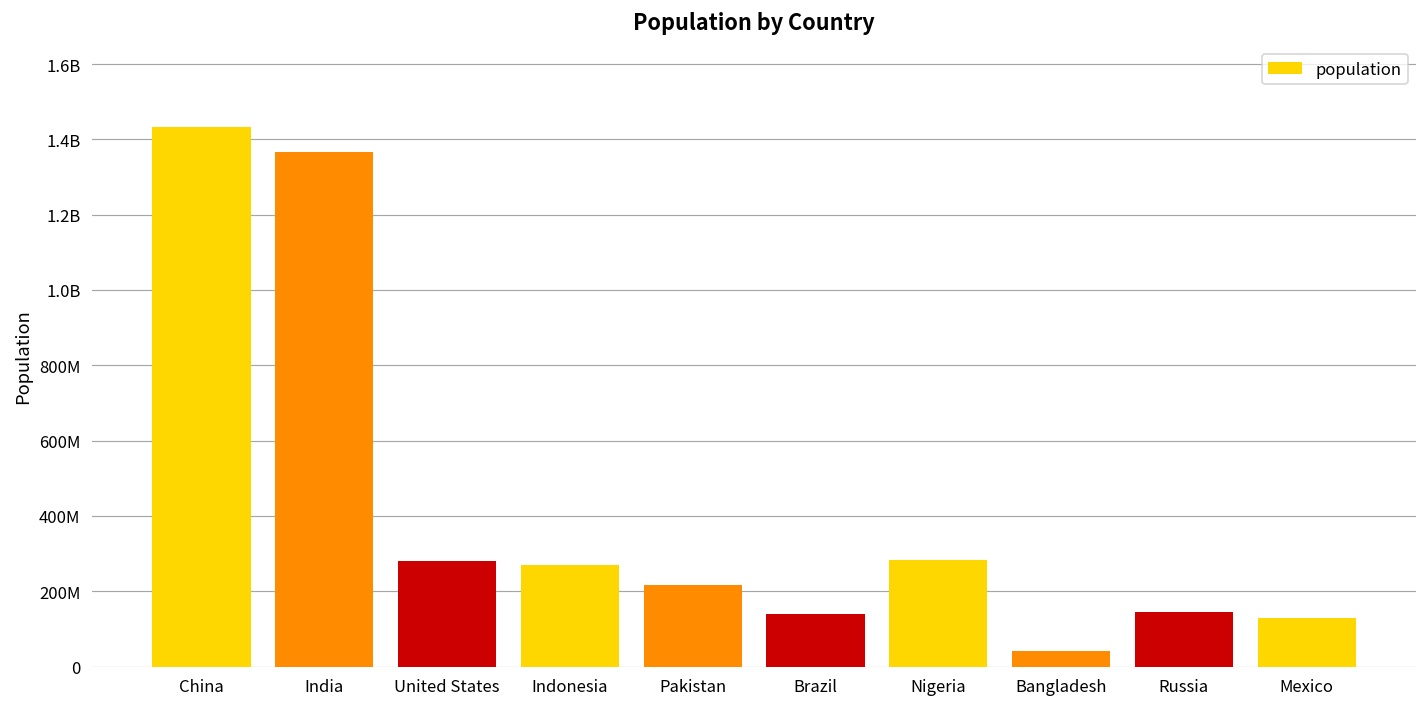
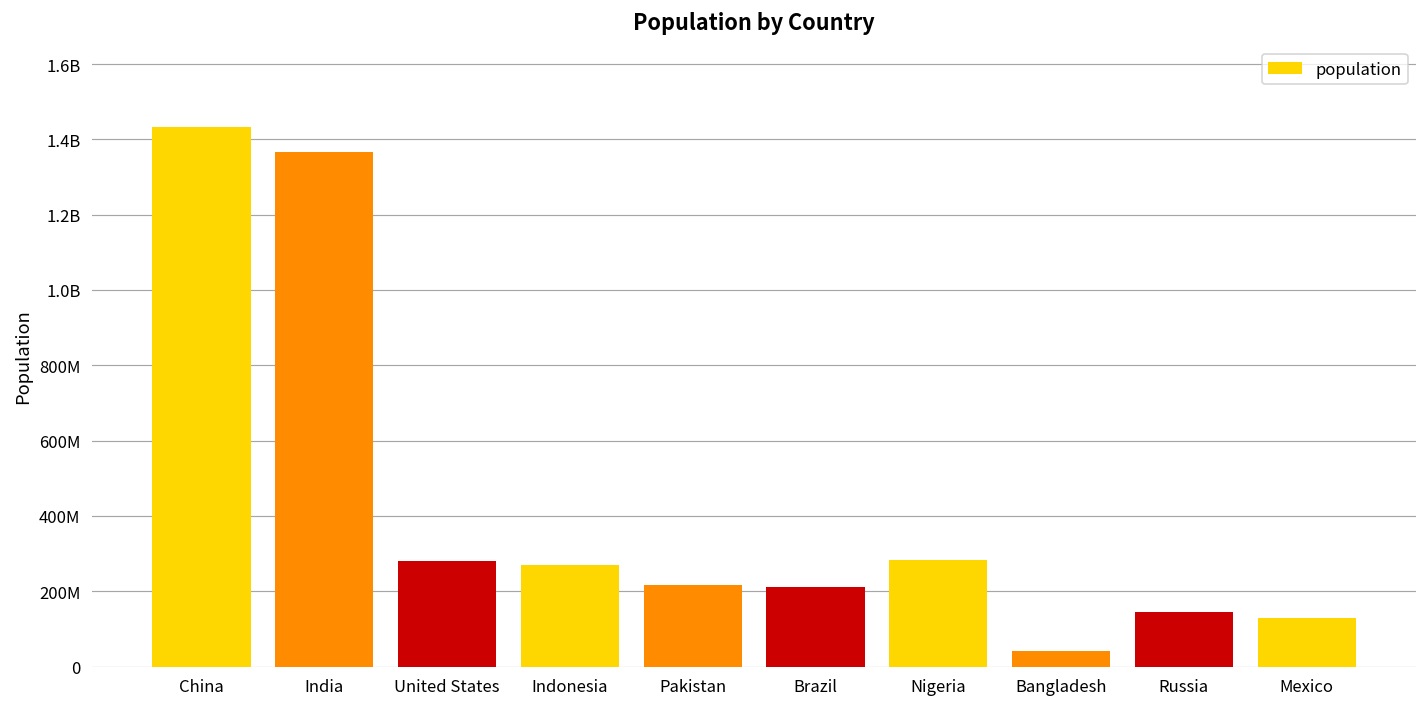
Brazil: 140000000 -> 210000000
